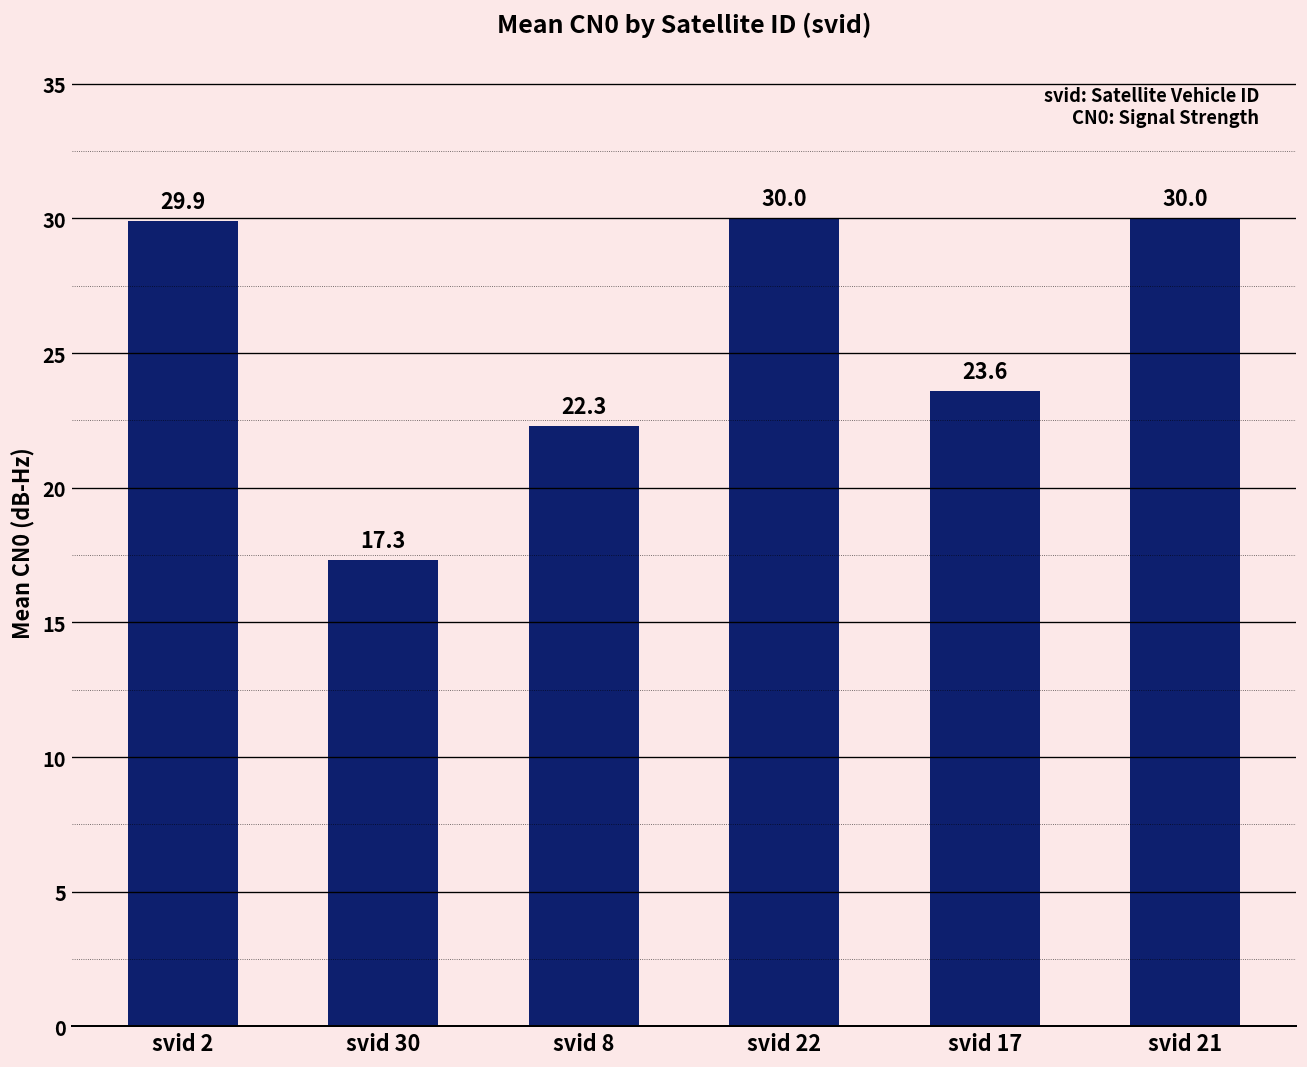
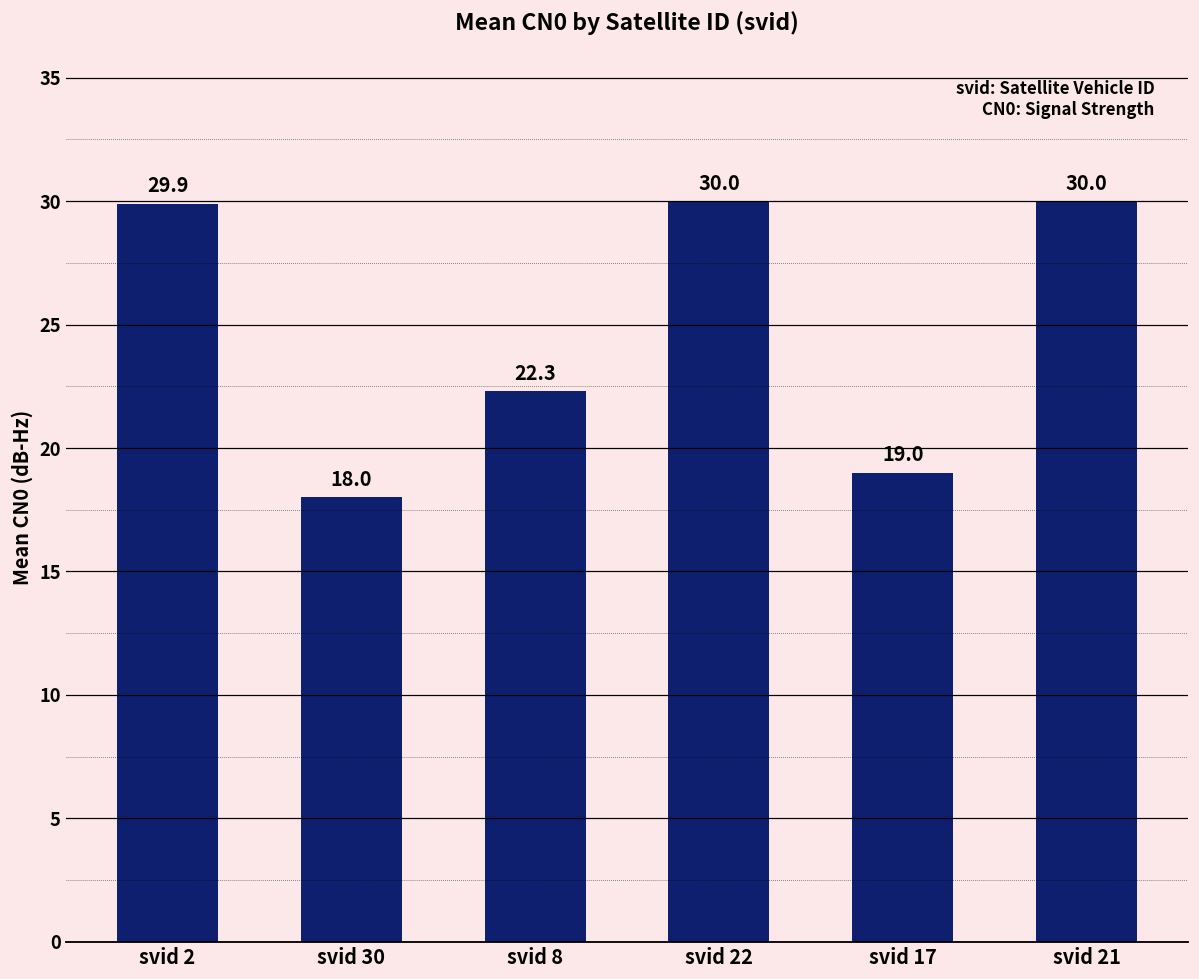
svid 30: 17.3 -> 18.0
svid 17: 23.6 -> 19.0
